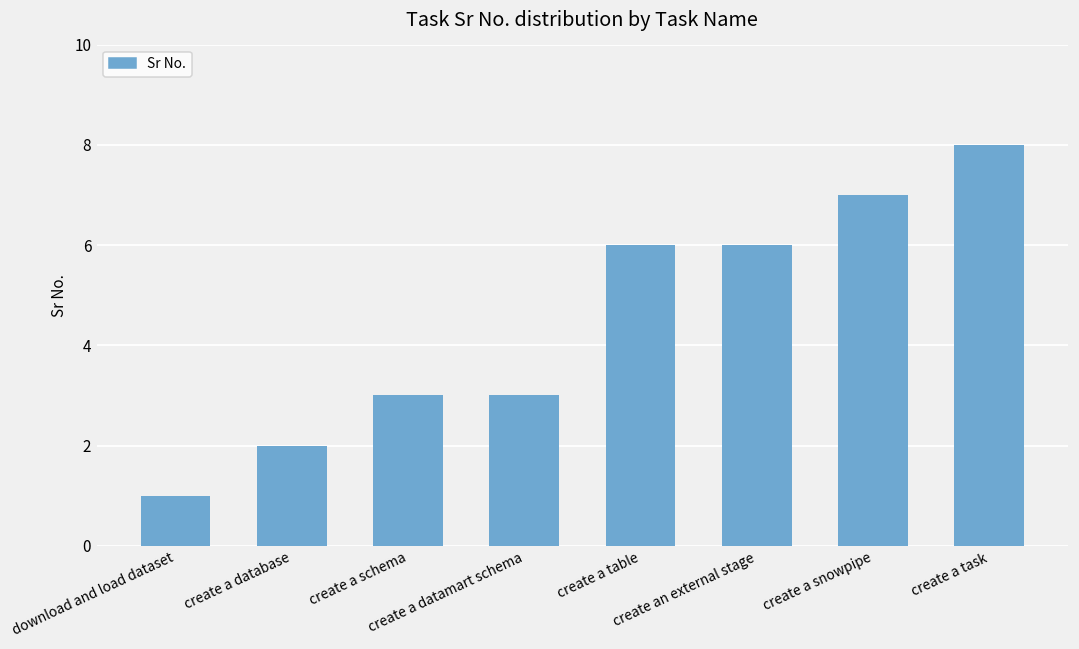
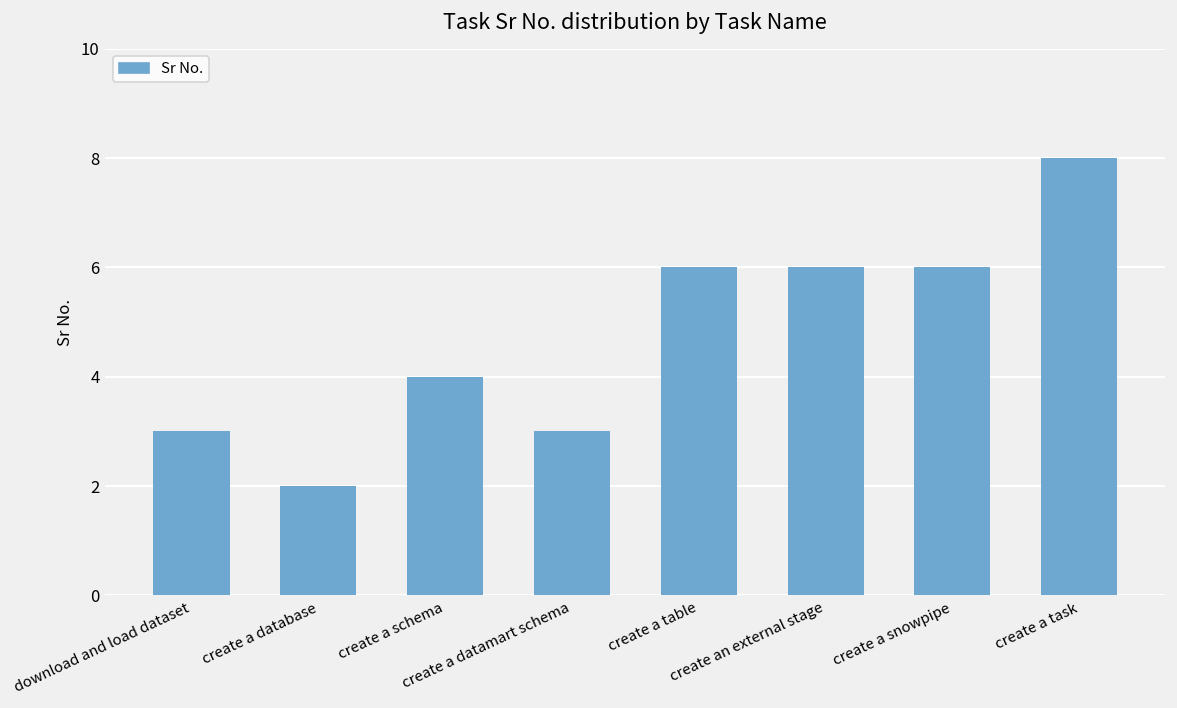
download and load dataset: 1 -> 3
create a schema: 3 -> 4
create a snowpipe: 7 -> 6
